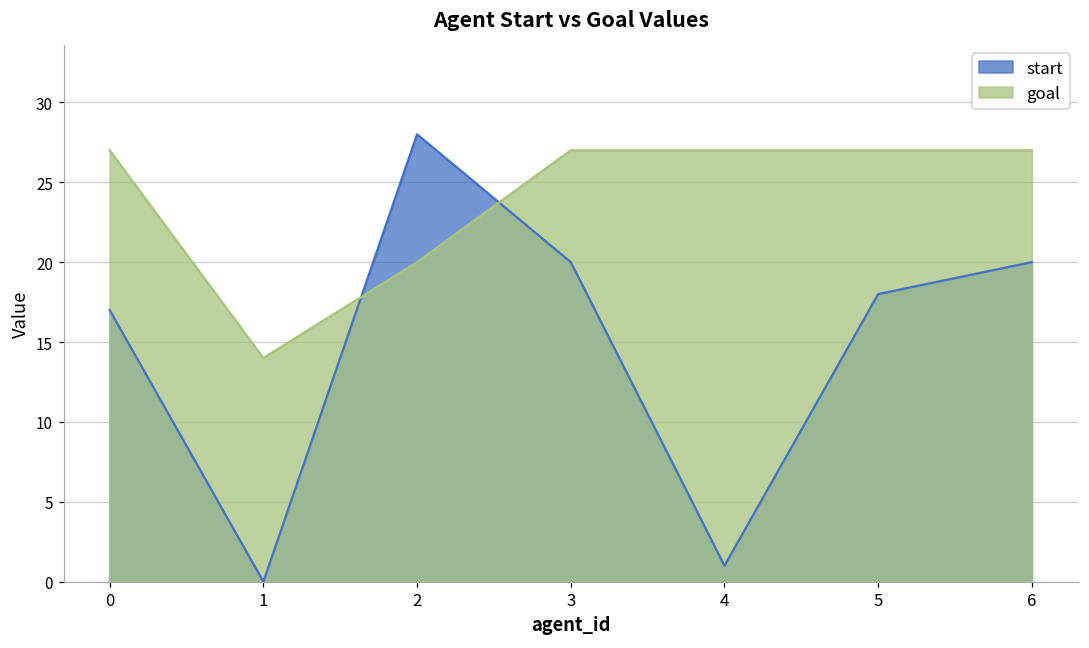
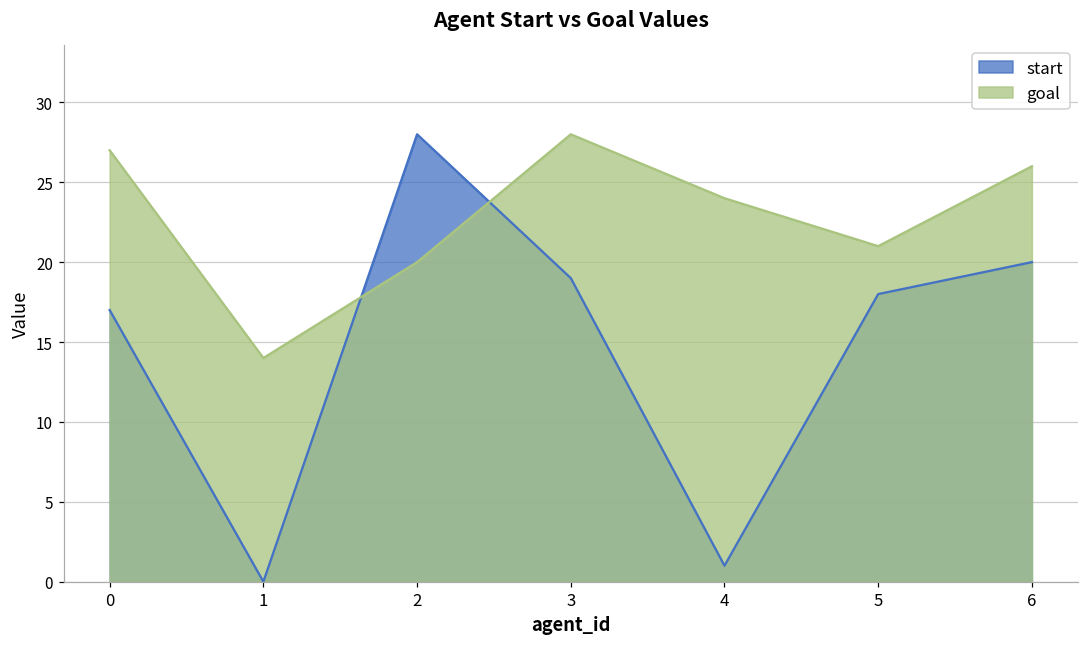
start, 3: 20 -> 19
goal, 3: 27 -> 28
goal, 4: 27 -> 24
goal, 5: 27 -> 21
goal, 6: 27 -> 26
